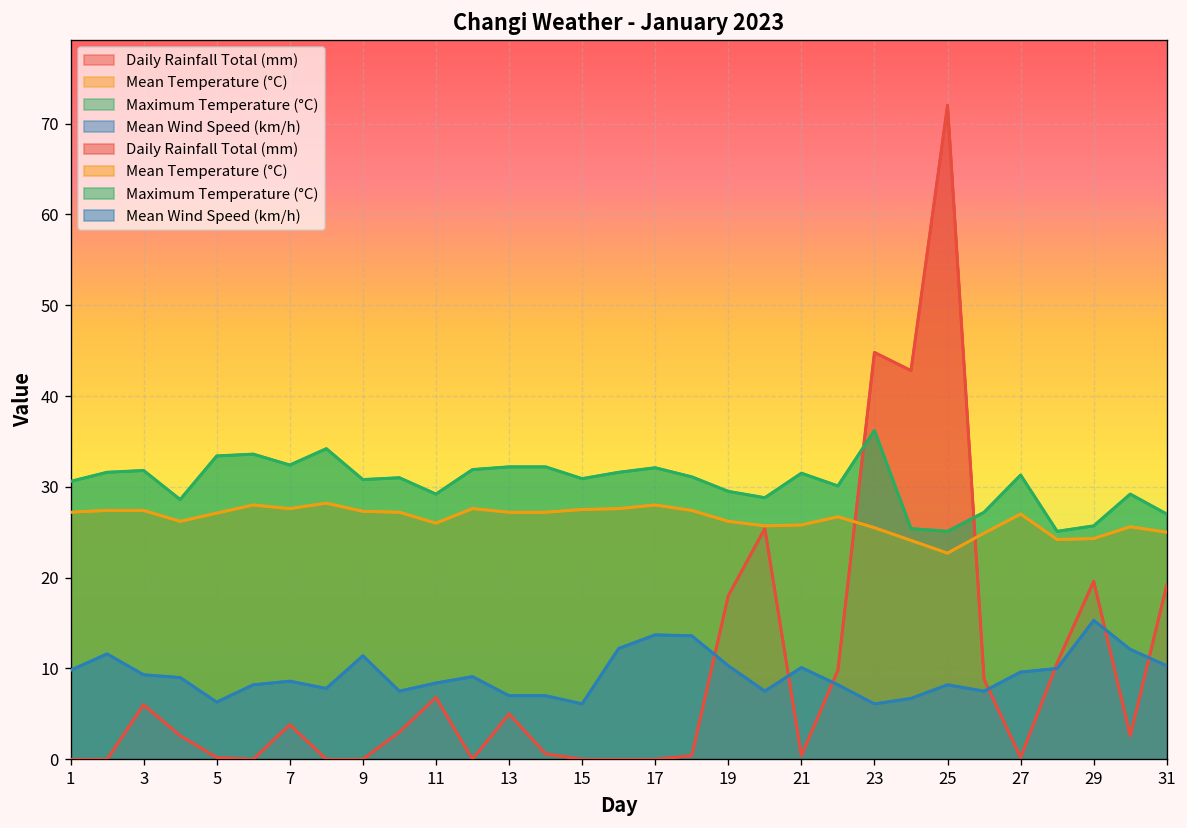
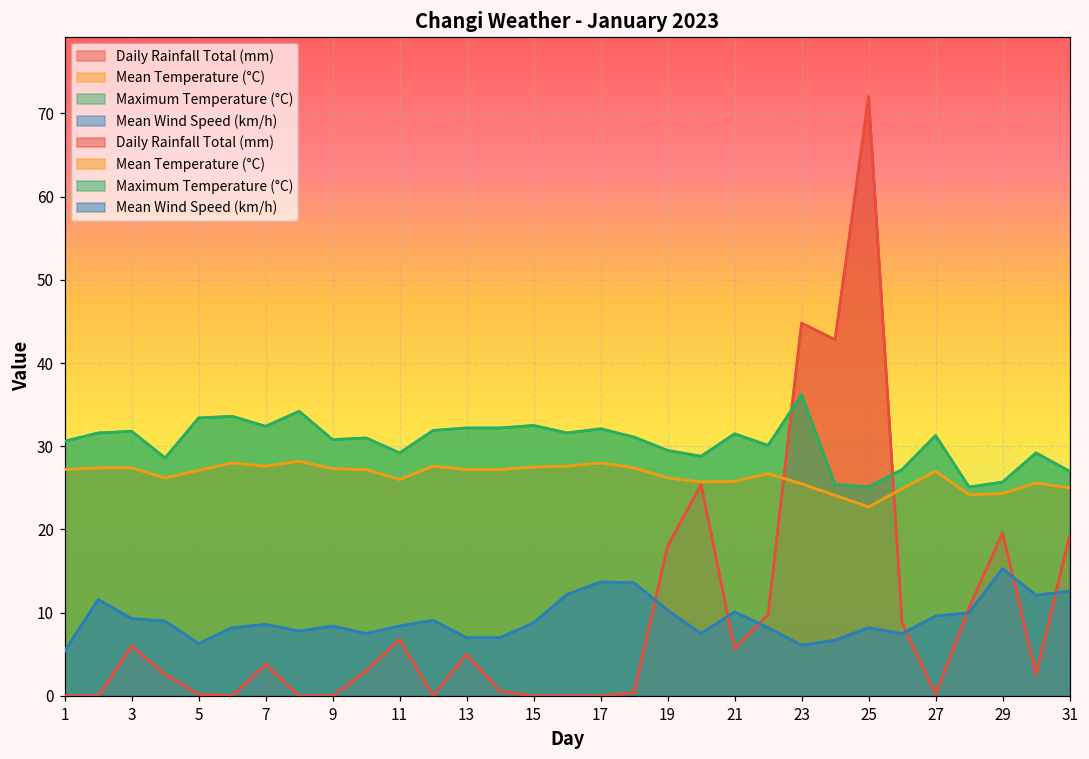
Mean Wind Speed (km/h), 1: 10 -> 5
Mean Wind Speed (km/h), 9: 11 -> 8
Maximum Temperature (°C), 15: 31 -> 33
Mean Wind Speed (km/h), 15: 6 -> 9
Daily Rainfall Total (mm), 21: 0 -> 6
Mean Wind Speed (km/h), 31: 10 -> 13
